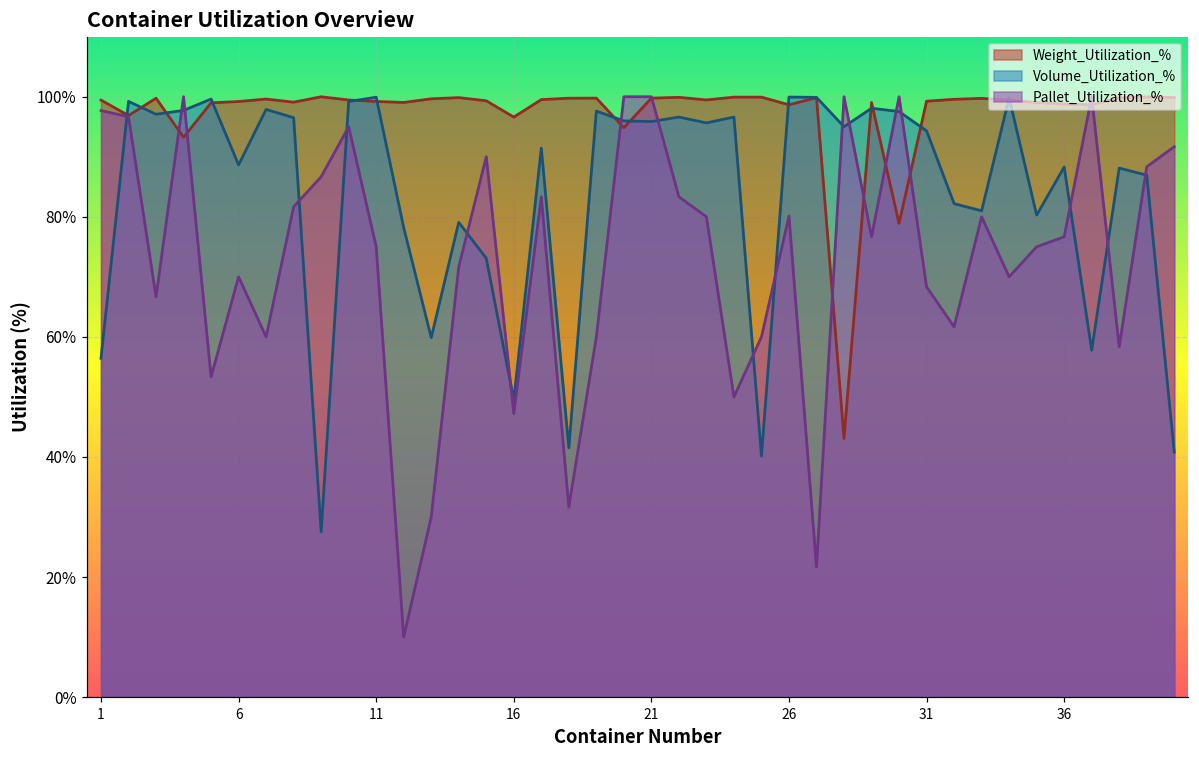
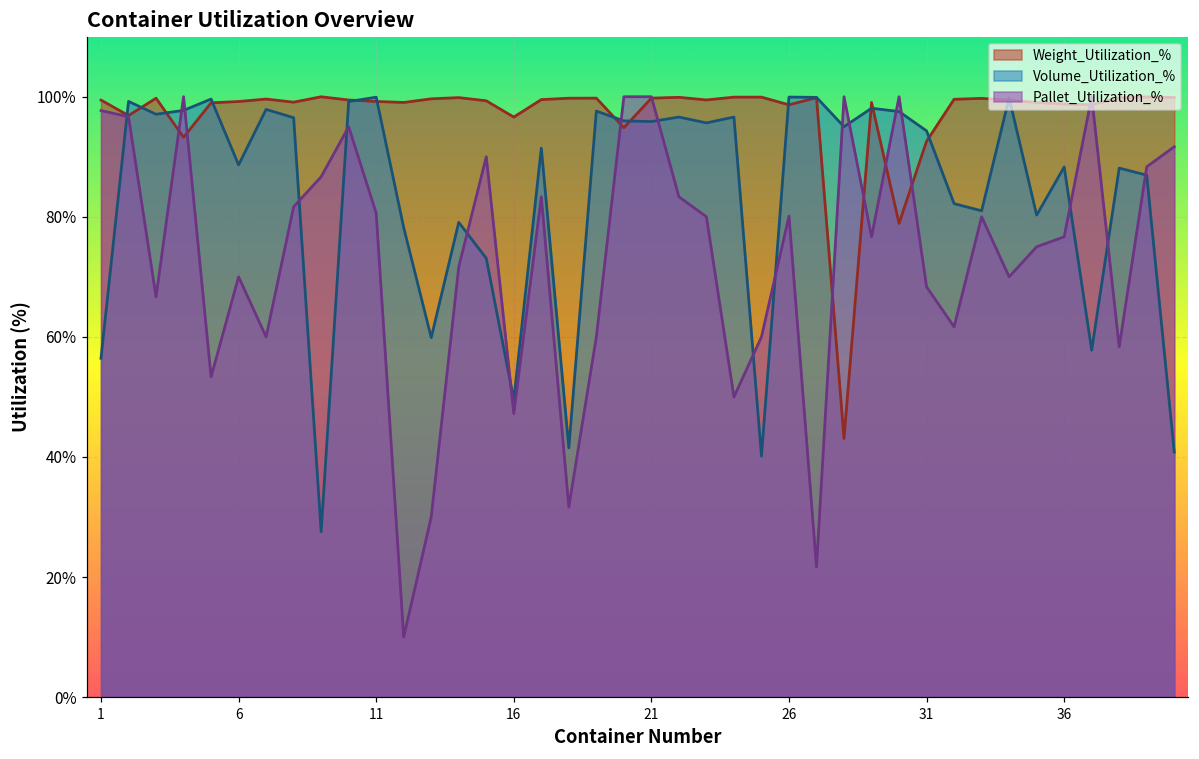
Pallet_Utilization_%, 11: 75% -> 81%
Weight_Utilization_%, 31: 99% -> 93%
